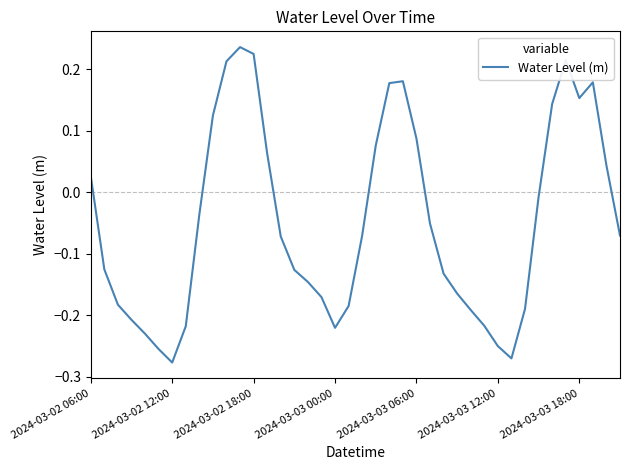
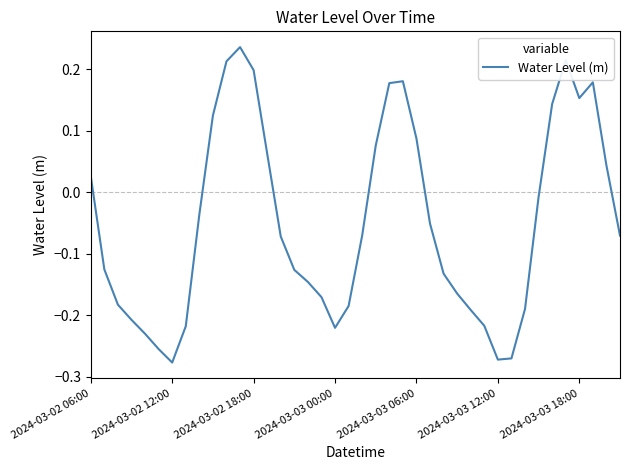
2024-03-02 18:00: 0.22 -> 0.20
2024-03-03 12:00: -0.25 -> -0.27
